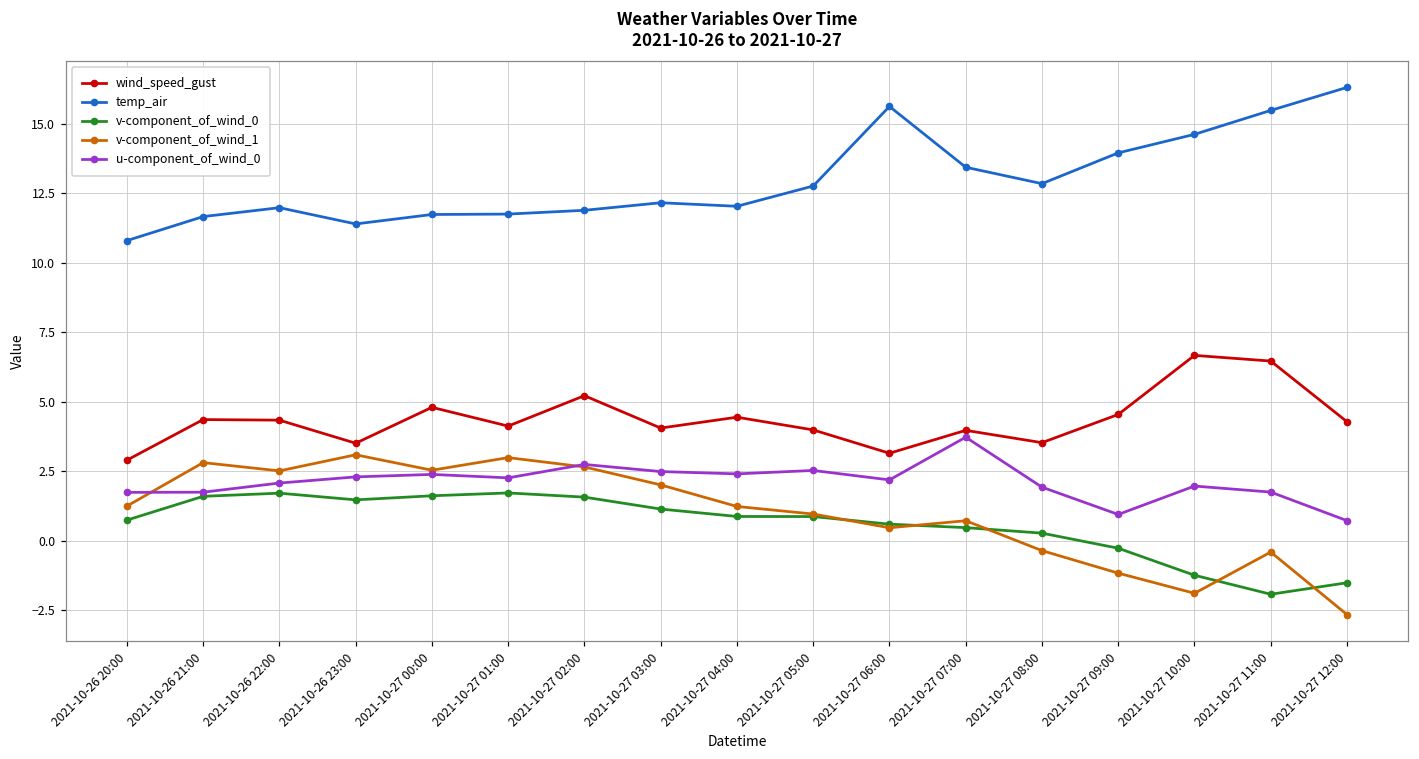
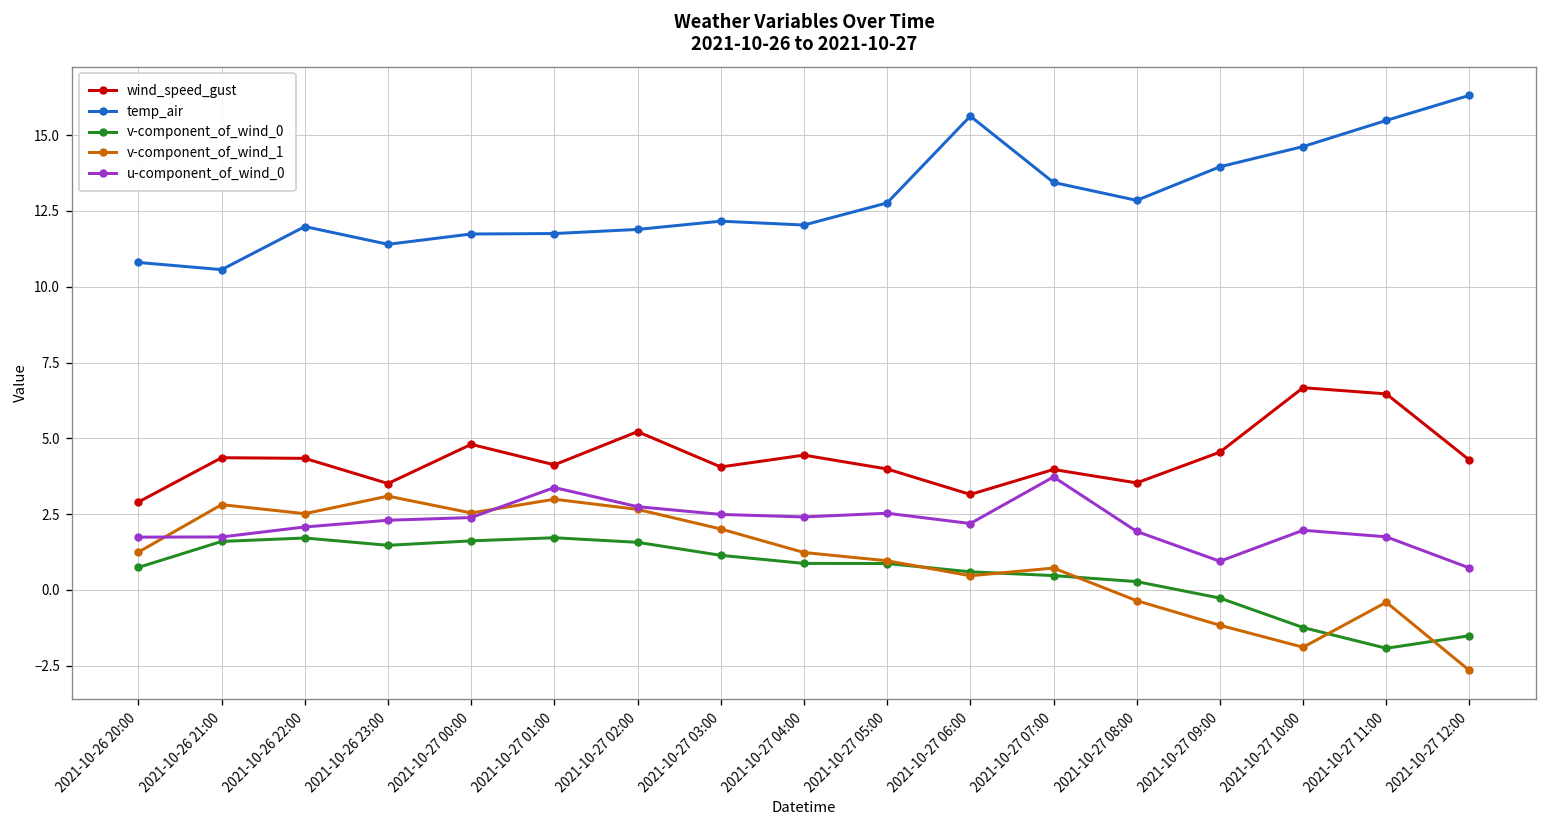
temp_air, 2021-10-26 21:00: 11.7 -> 10.6
u-component_of_wind_0, 2021-10-27 01:00: 2.3 -> 3.4
